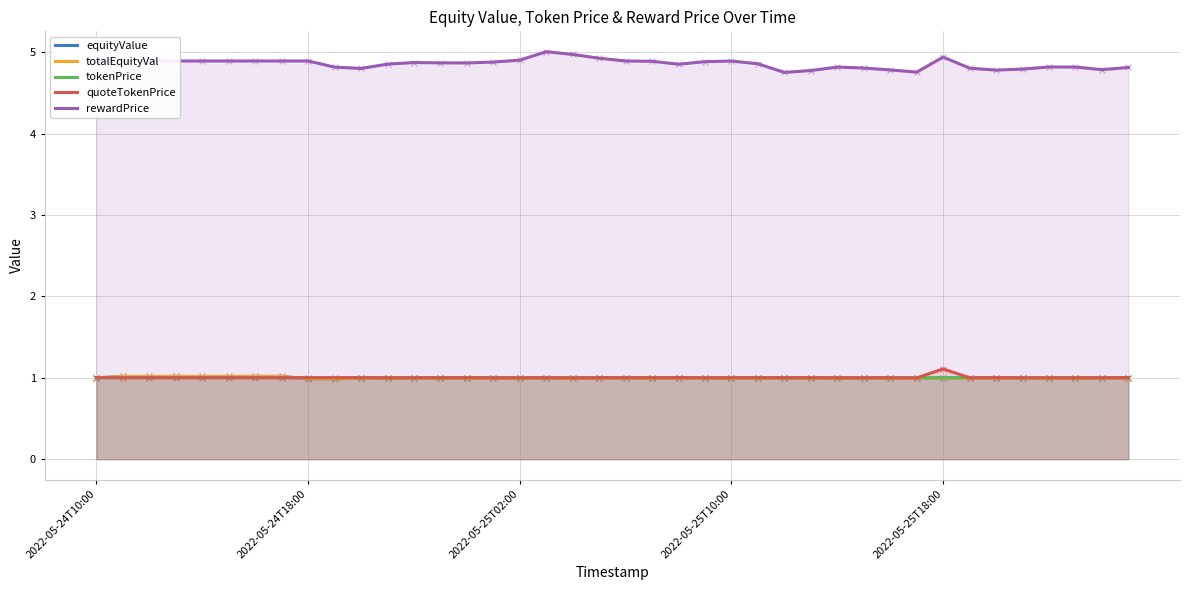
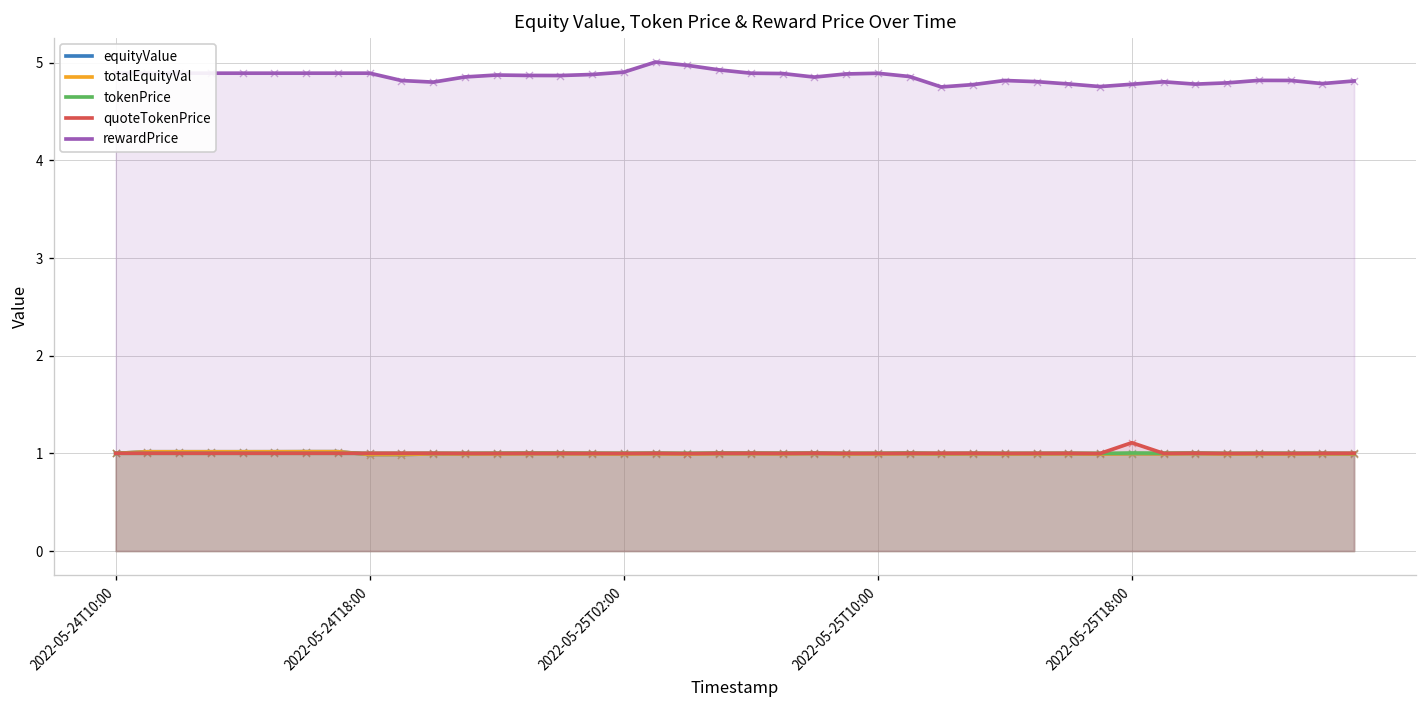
rewardPrice, 2022-05-25T18:00: 4.9 -> 4.8
